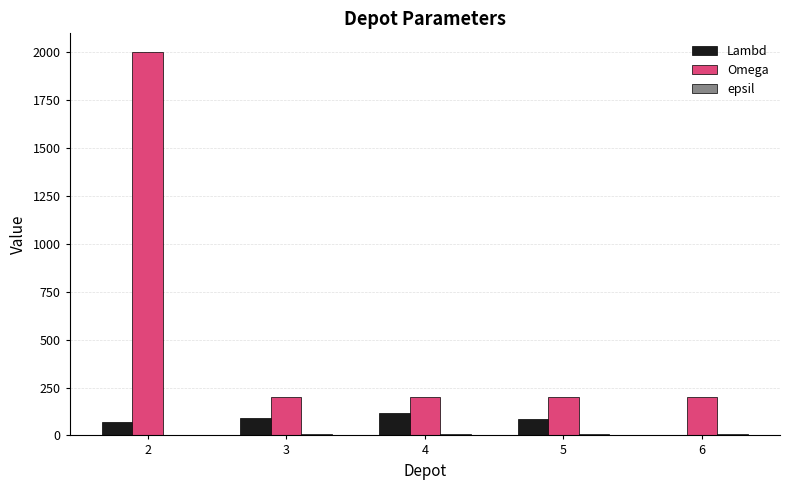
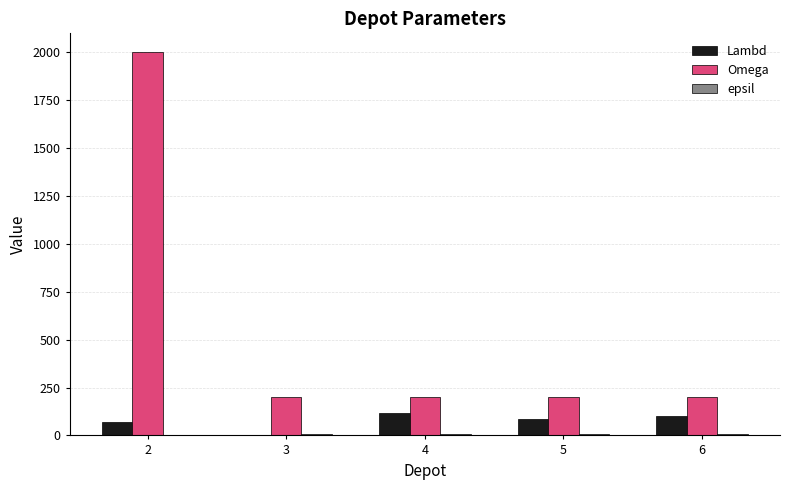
Lambd, 3: 90 -> 0
Lambd, 6: 0 -> 100
